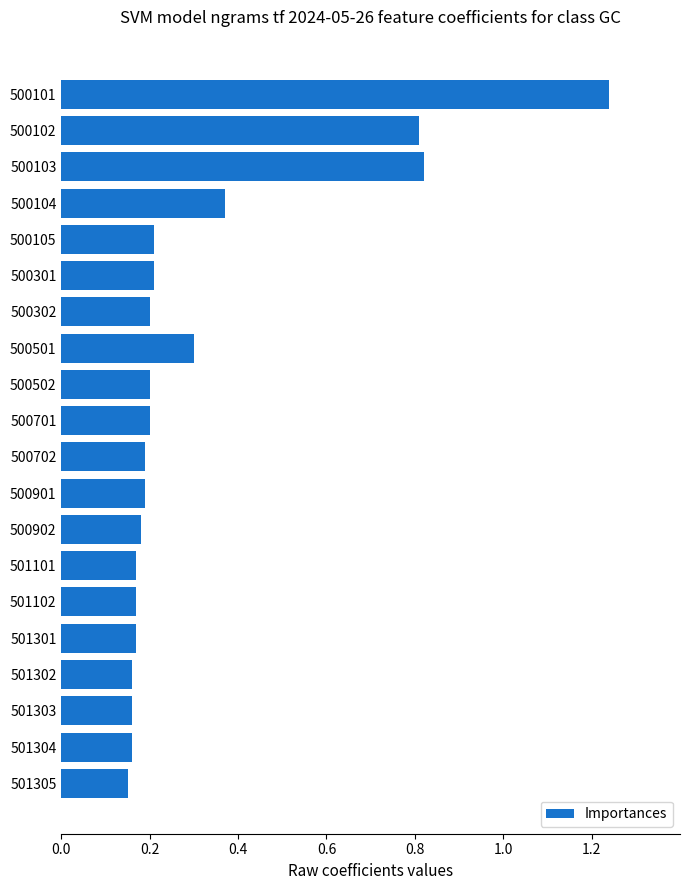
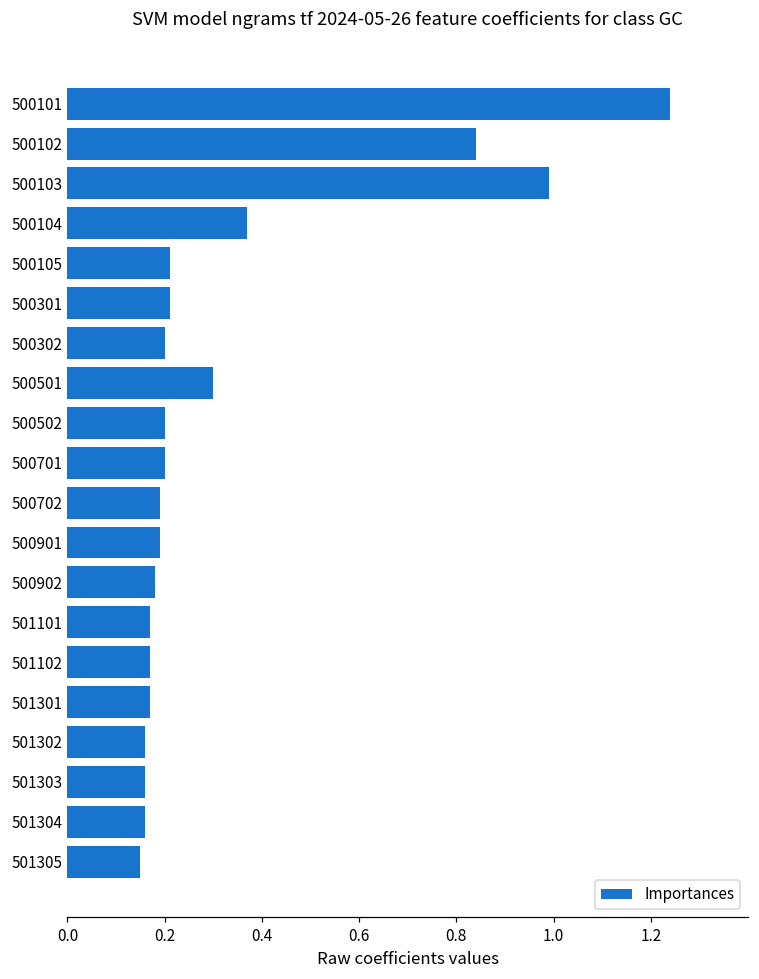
500102: 0.81 -> 0.84
500103: 0.82 -> 0.99
